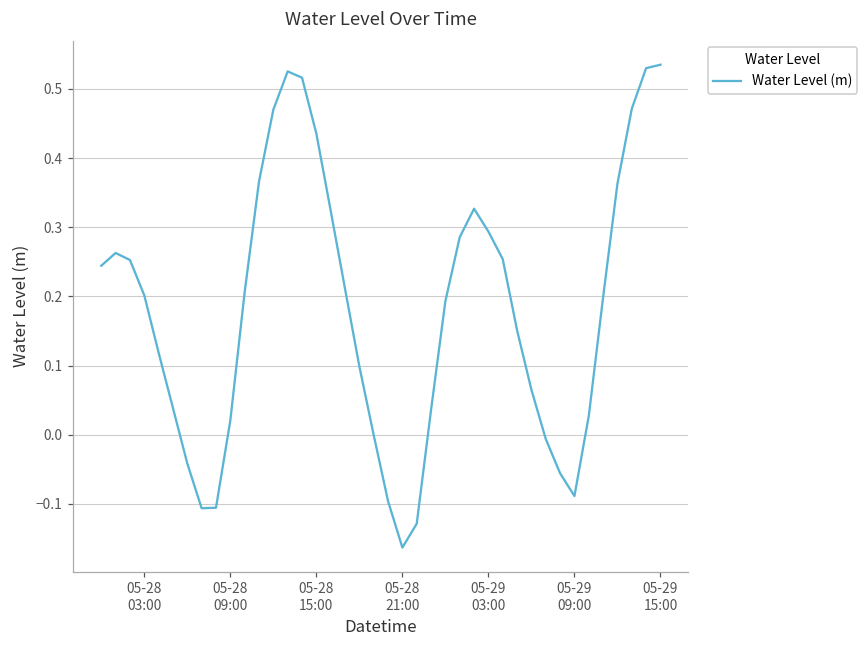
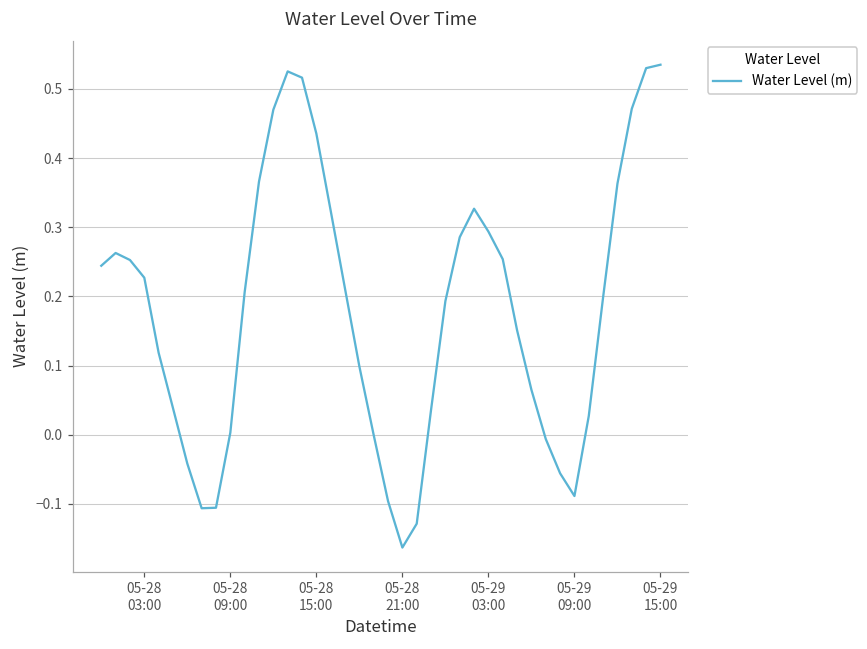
05-28 03:00: 0.20 -> 0.23
05-28 09:00: 0.02 -> 0.00
